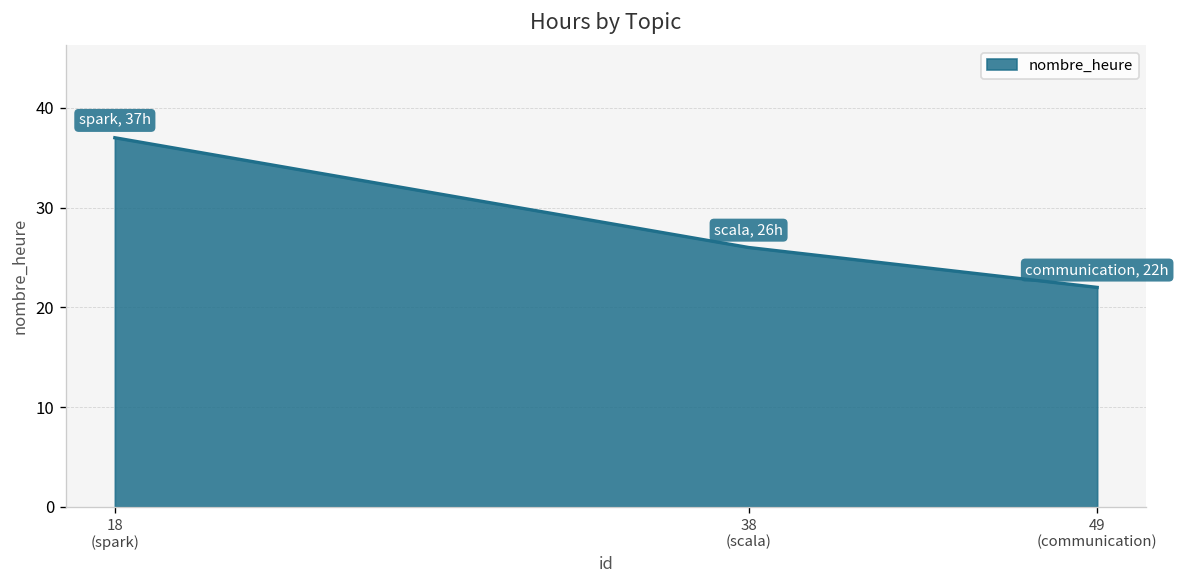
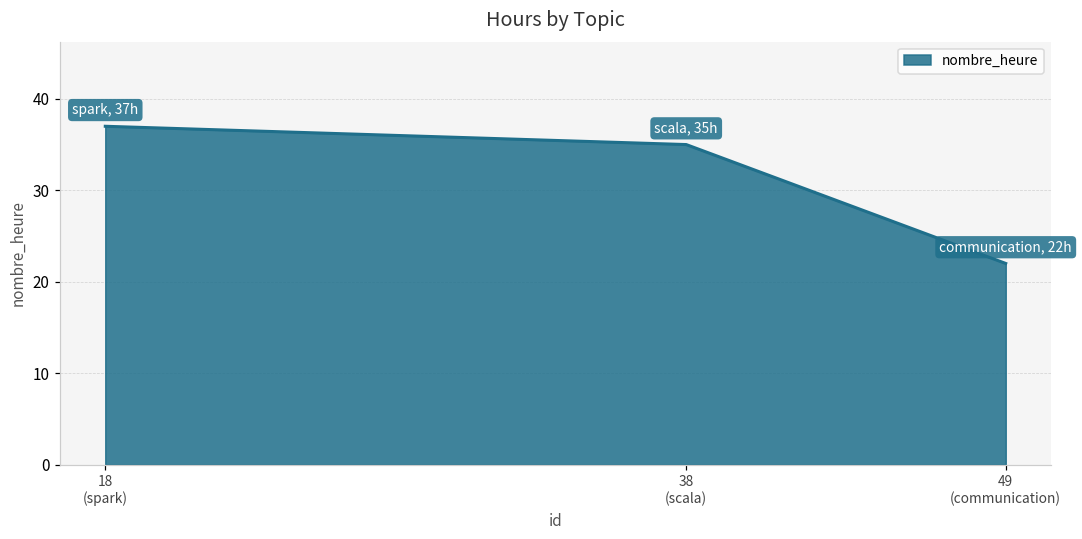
38 (scala): 26h -> 35h
